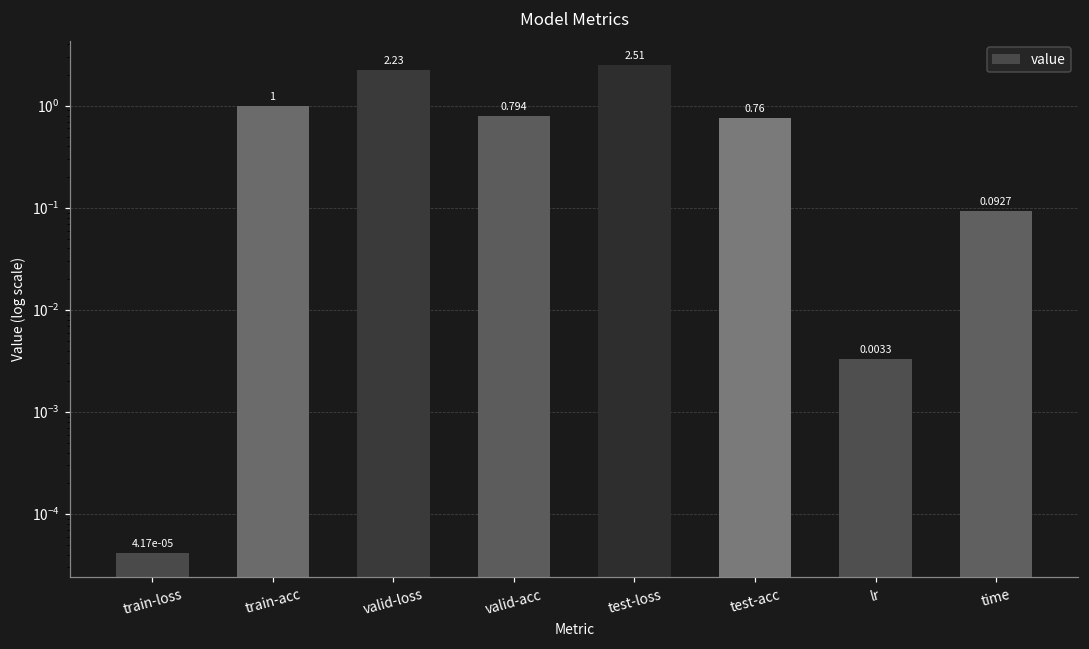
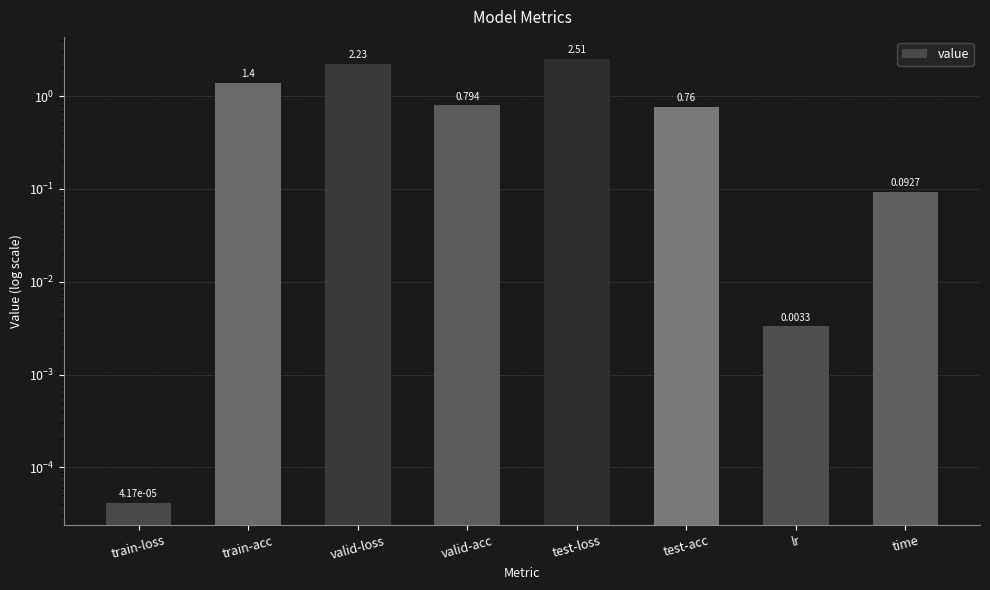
train-acc: 1 -> 1.4
